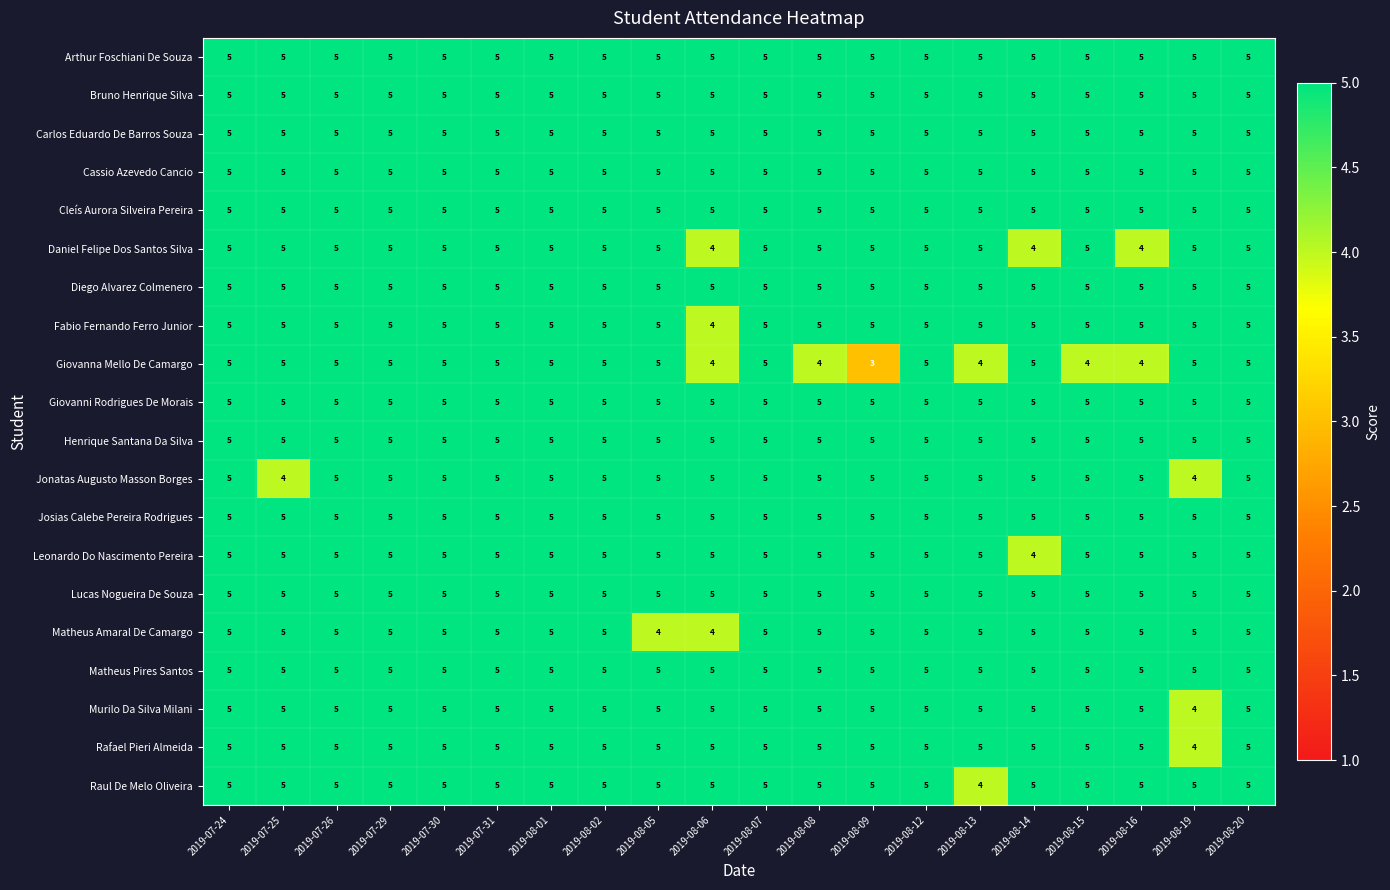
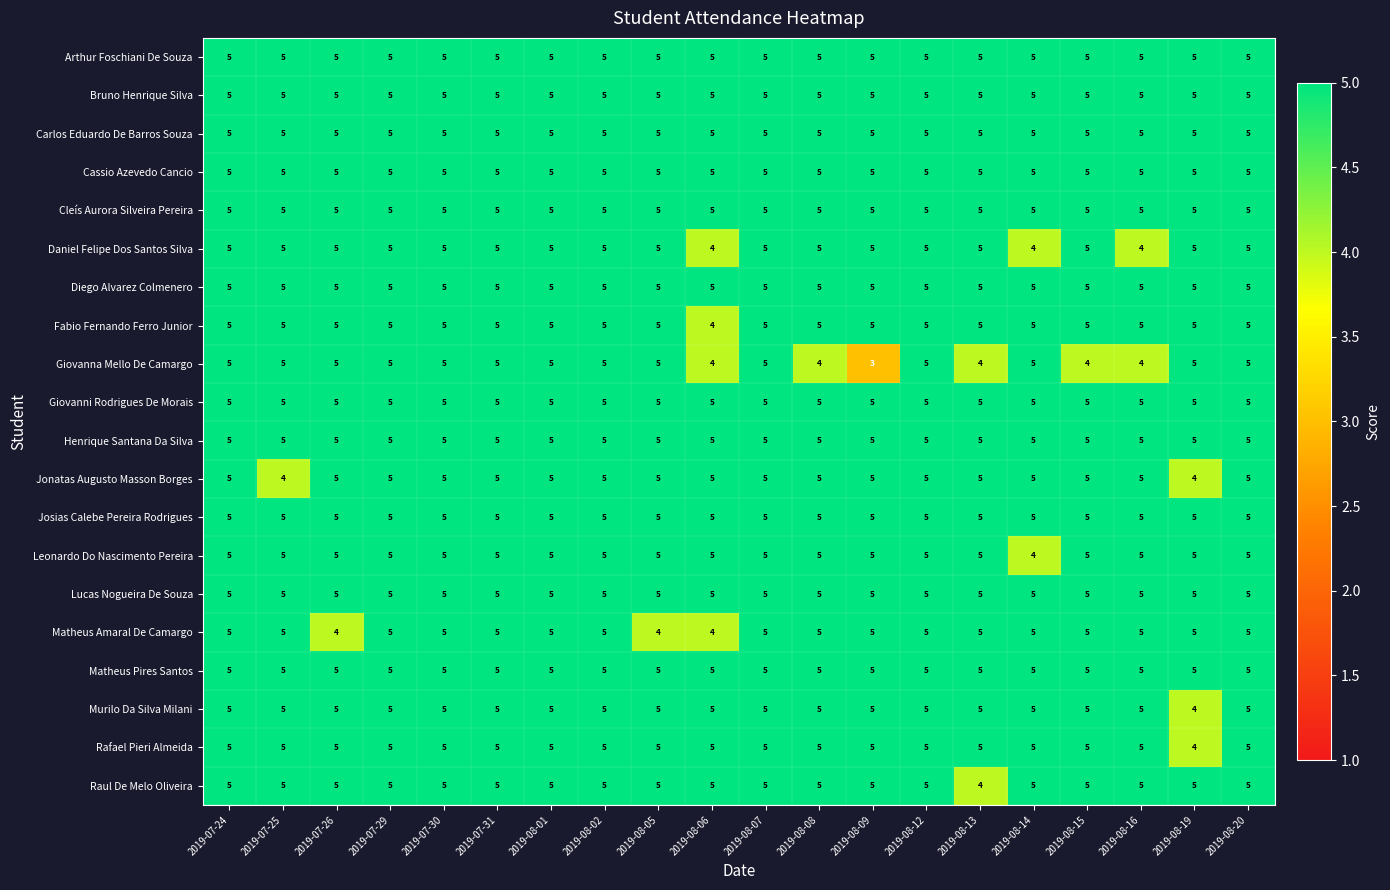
Matheus Amaral De Camargo, 2019-07-26: 5 -> 4
